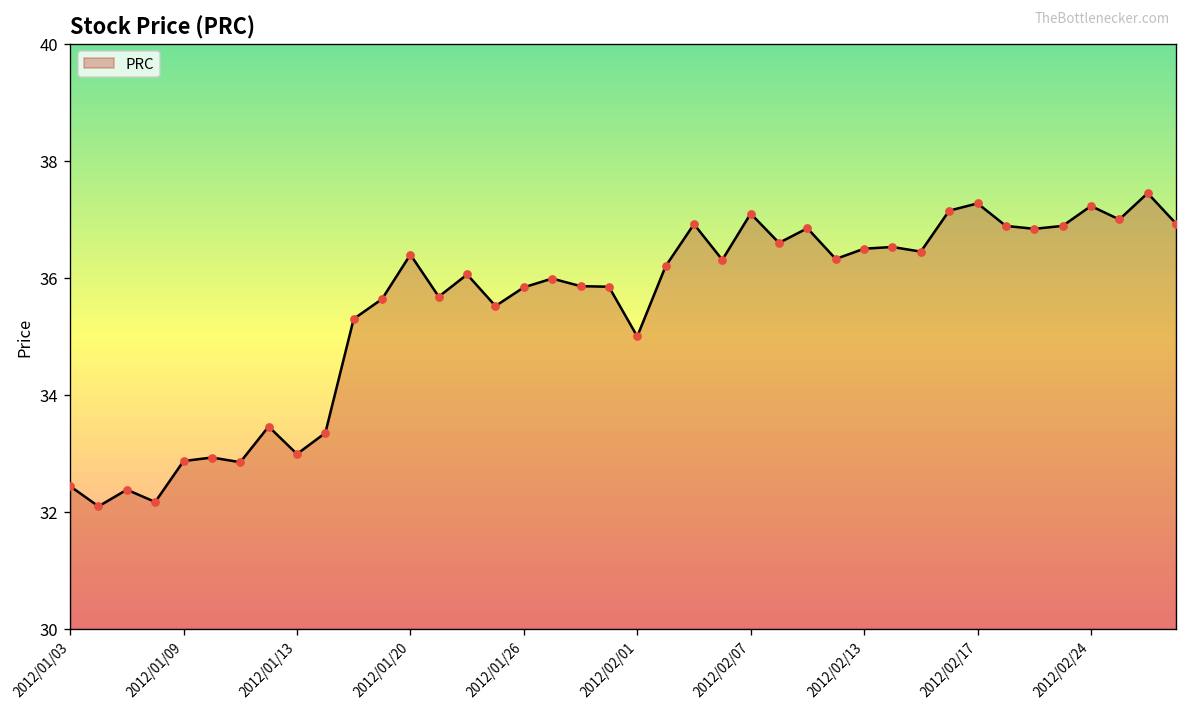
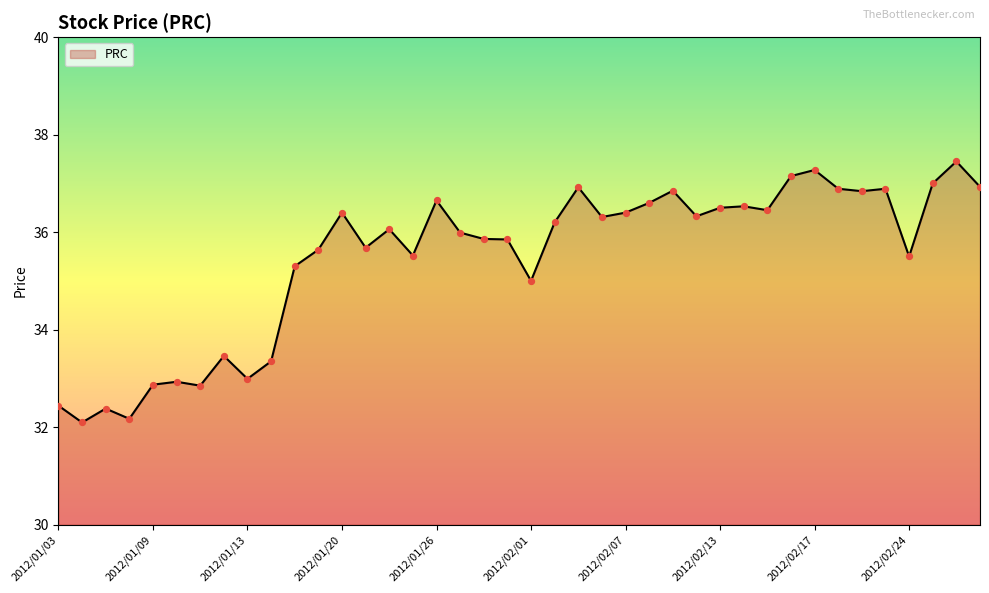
2012/01/26: 35.8 -> 36.7
2012/02/07: 37.1 -> 36.4
2012/02/24: 37.2 -> 35.5
